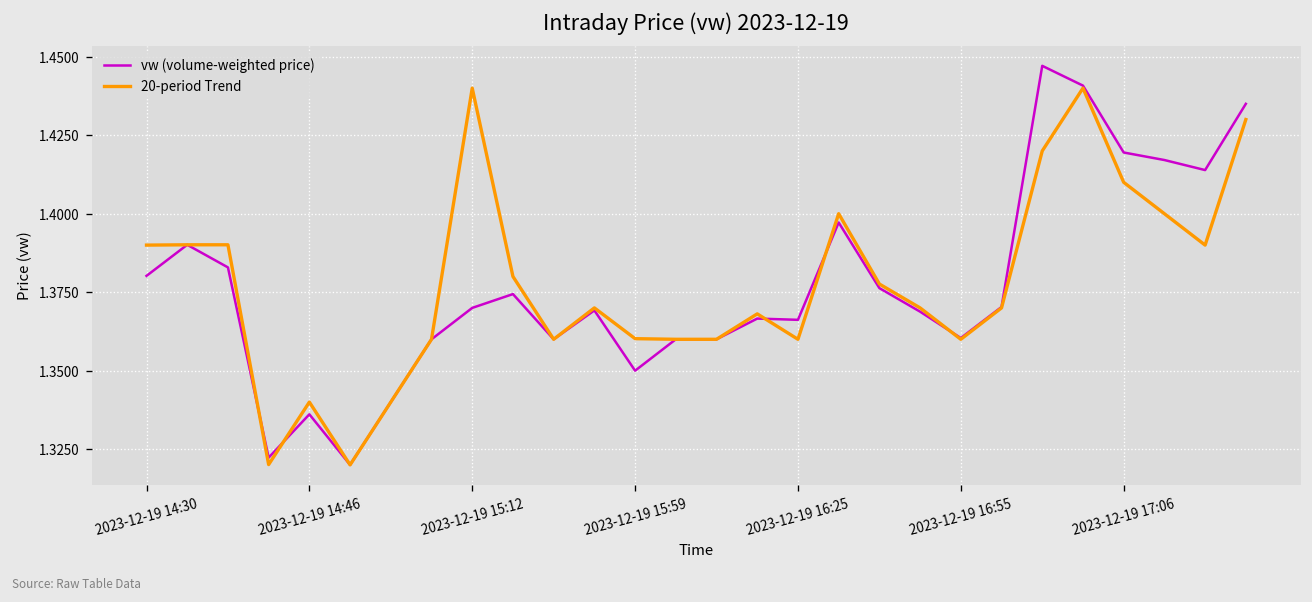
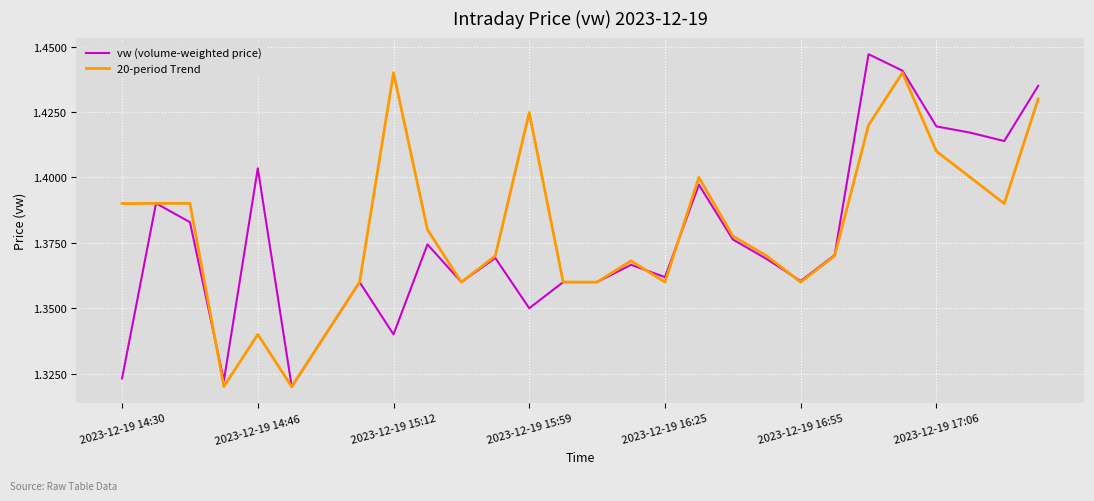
vw (volume-weighted price), 2023-12-19 14:30: 1.380 -> 1.323
vw (volume-weighted price), 2023-12-19 14:46: 1.336 -> 1.404
vw (volume-weighted price), 2023-12-19 15:12: 1.37 -> 1.34
20-period Trend, 2023-12-19 15:59: 1.360 -> 1.425
vw (volume-weighted price), 2023-12-19 16:25: 1.366 -> 1.362
